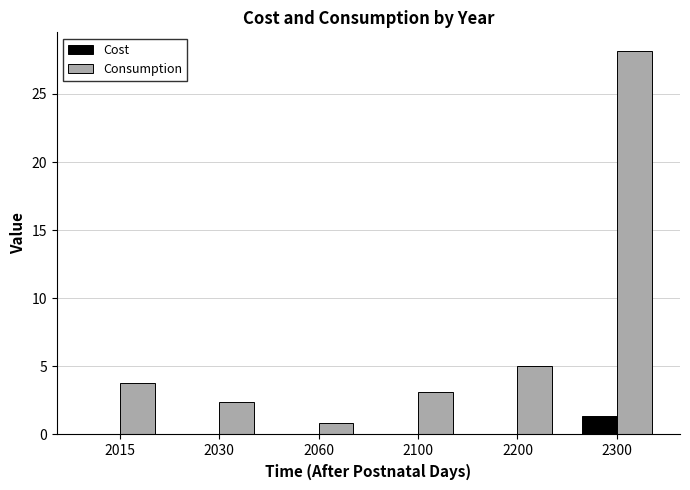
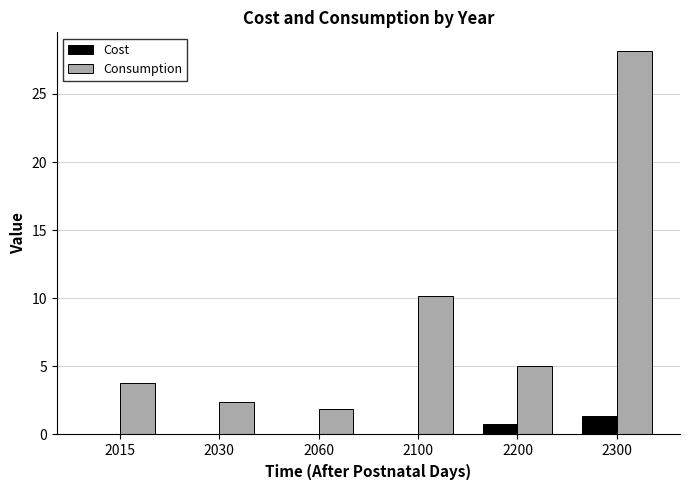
Consumption, 2060: 0.9 -> 1.9
Consumption, 2100: 3.1 -> 10.2
Cost, 2200: 0.0 -> 0.8
